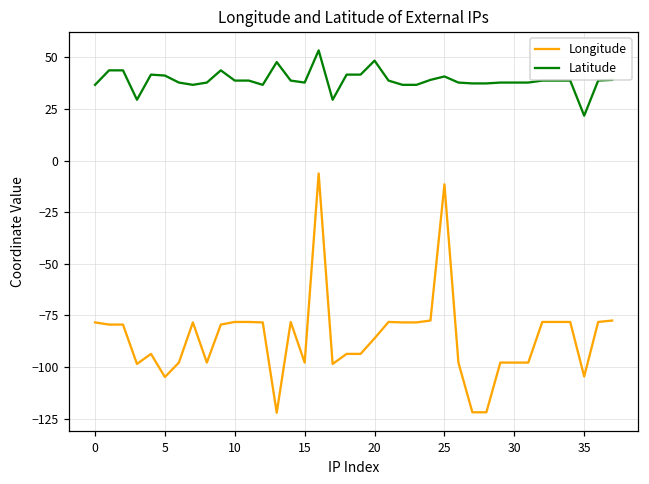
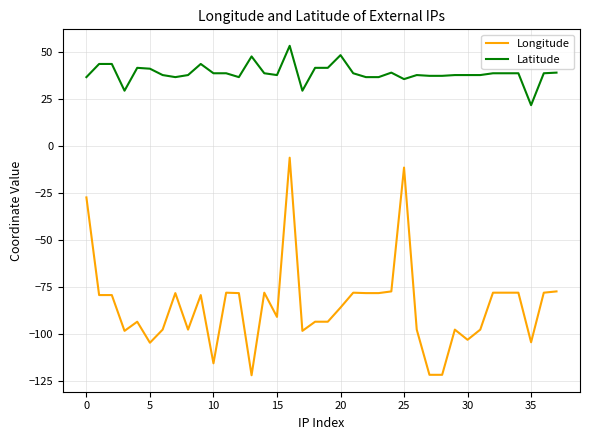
Longitude, 0: -78 -> -27
Longitude, 10: -78 -> -116
Longitude, 15: -98 -> -91
Latitude, 25: 41 -> 36
Longitude, 30: -98 -> -103
